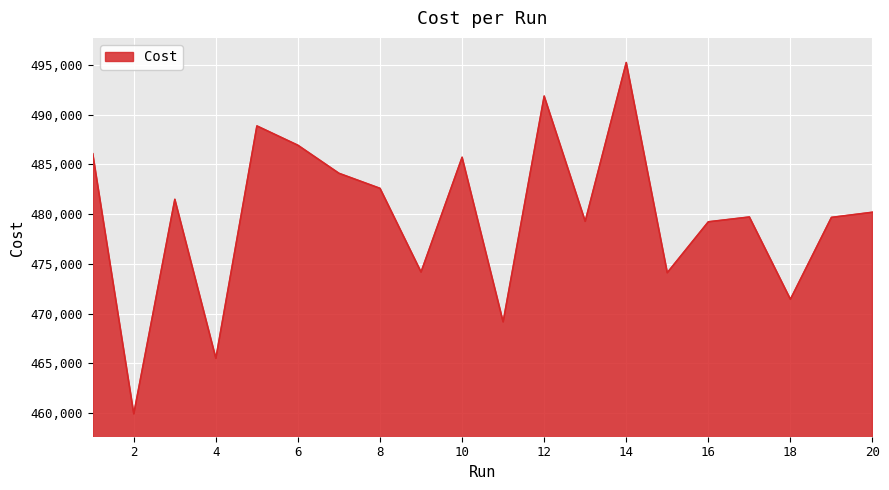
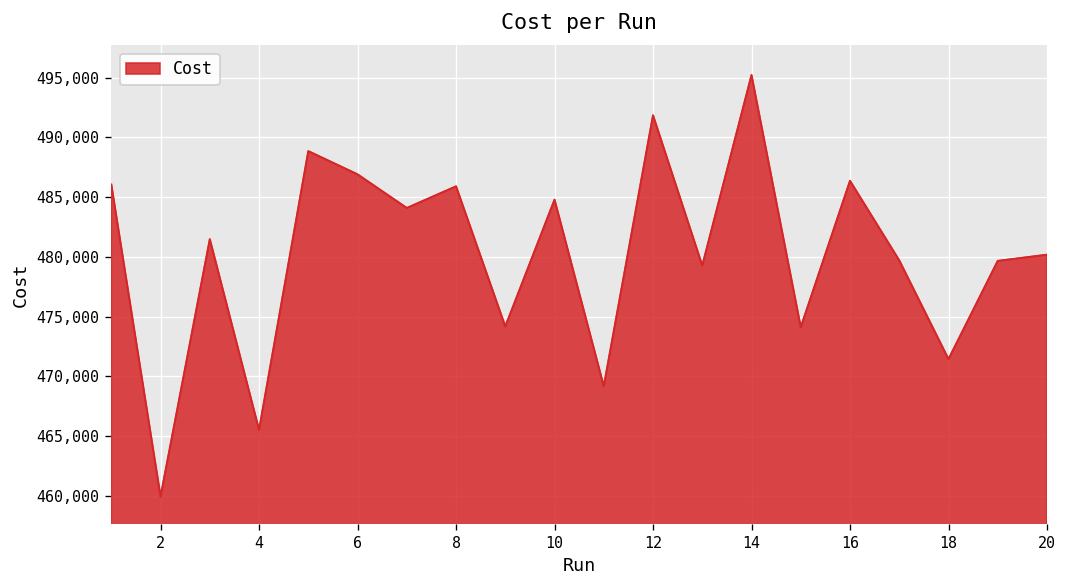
8: 483,000 -> 486,000
10: 486,000 -> 485,000
16: 479,000 -> 486,000
